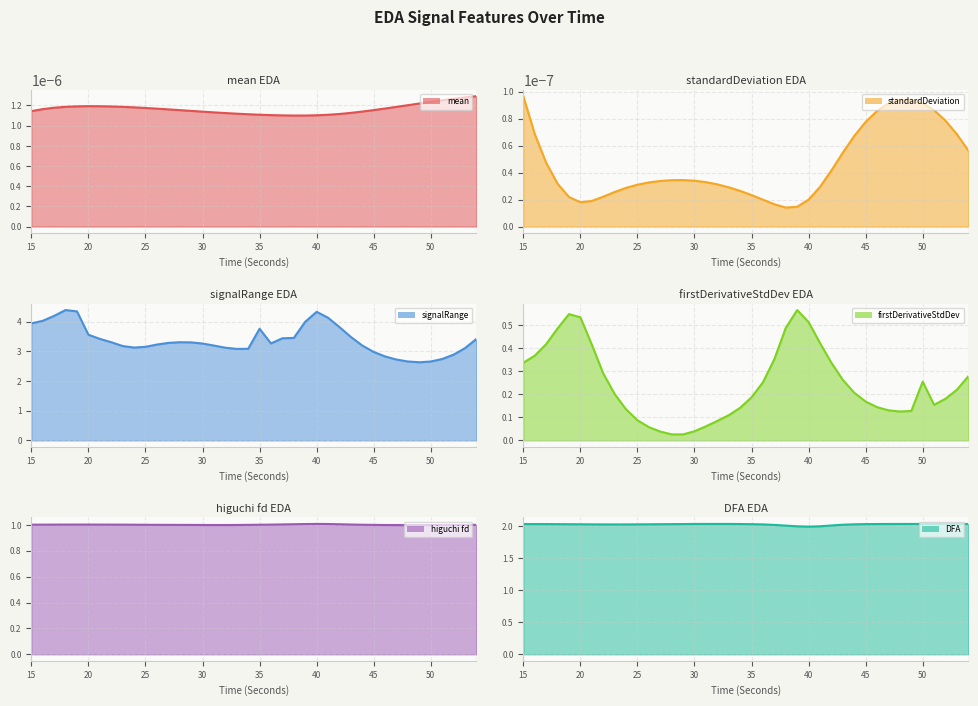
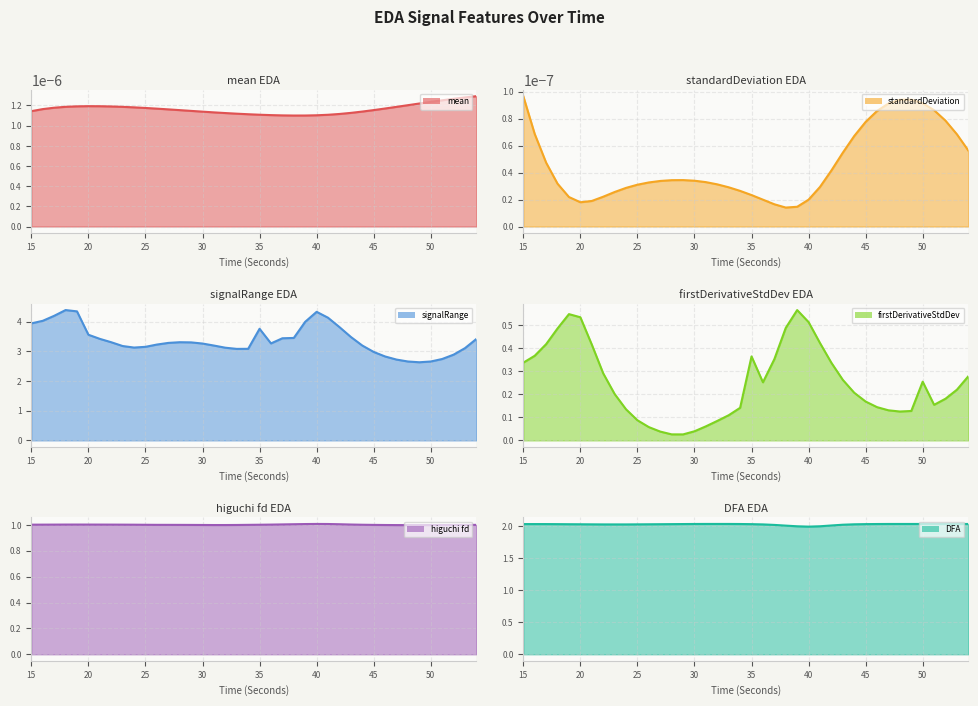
firstDerivativeStdDev EDA, 35: 0.19 -> 0.36
